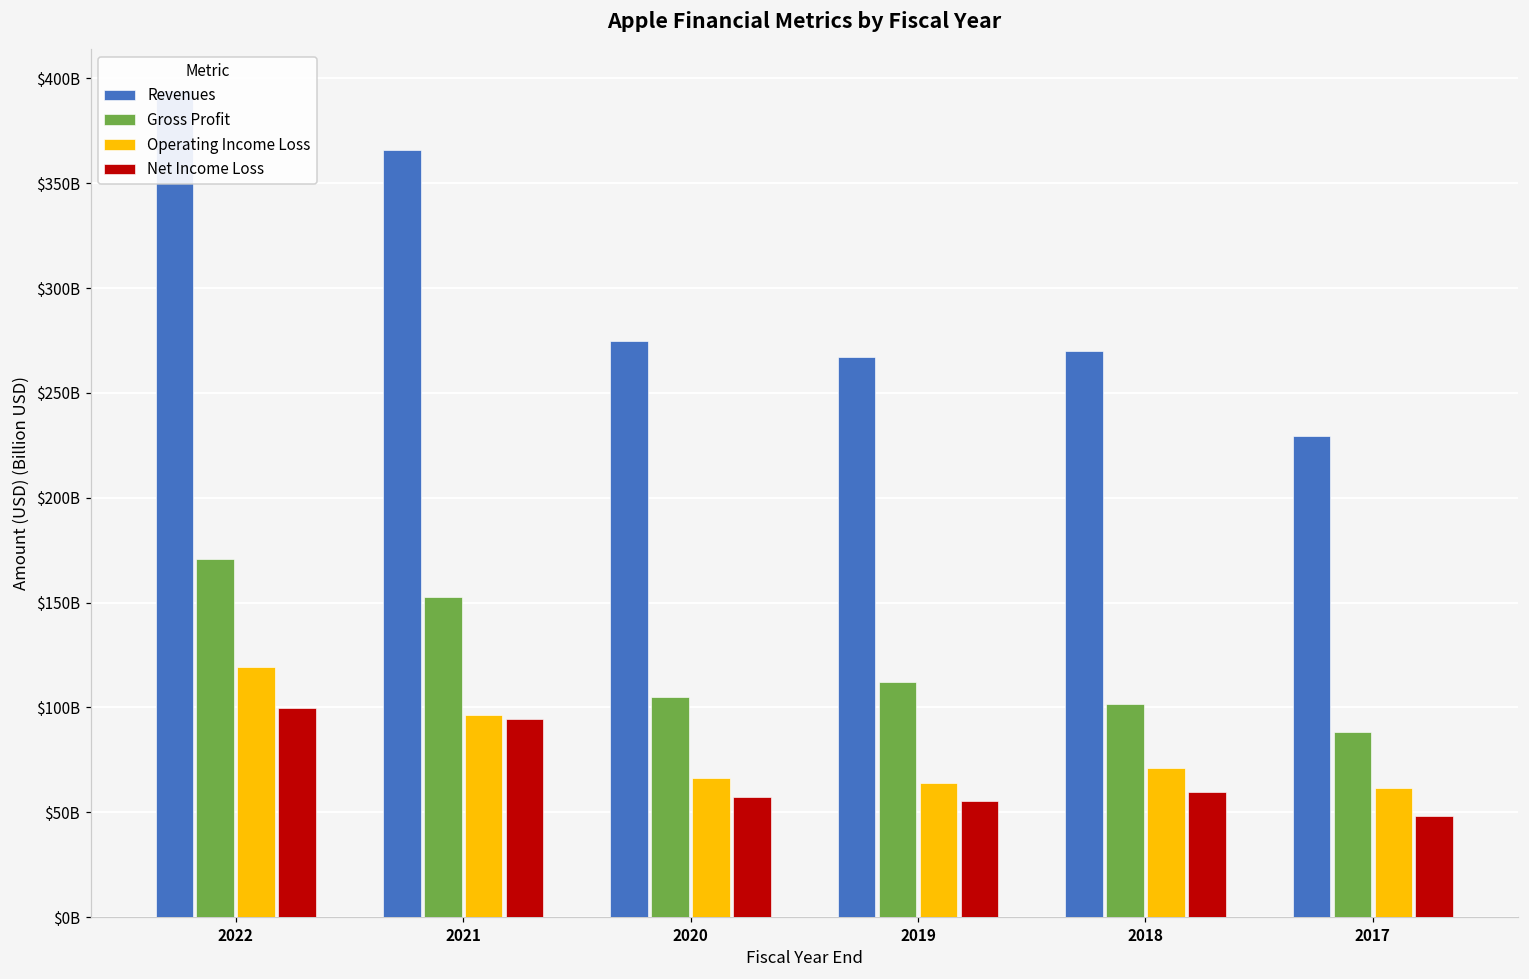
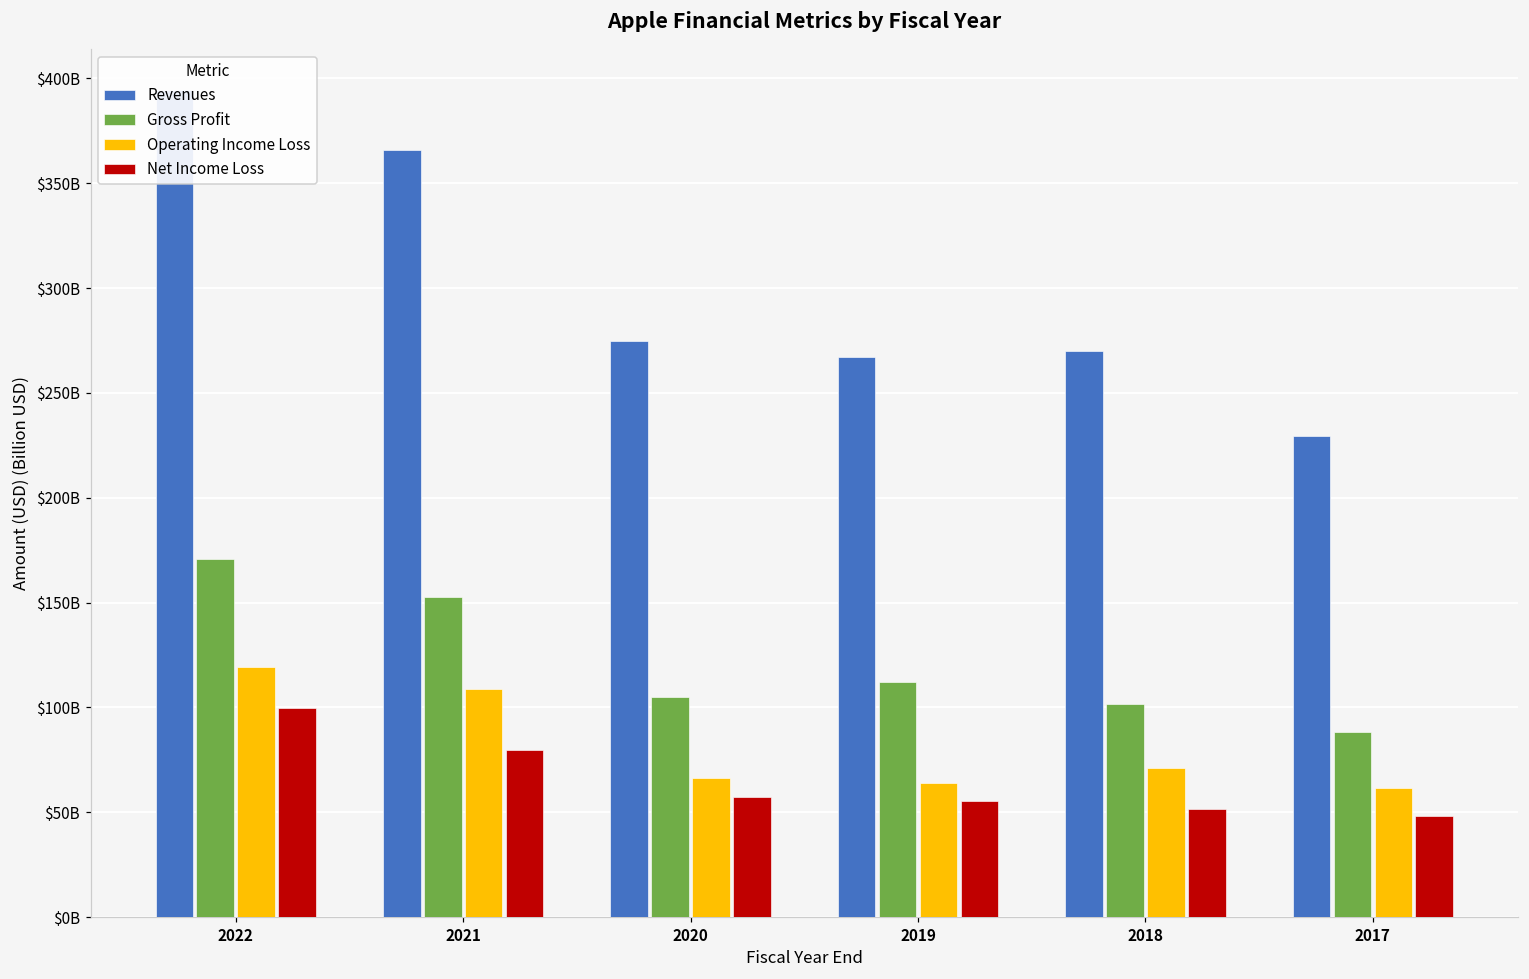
Operating Income Loss, 2021: $96000000000 -> $109000000000
Net Income Loss, 2021: $95000000000 -> $80000000000
Net Income Loss, 2018: $60000000000 -> $51000000000
